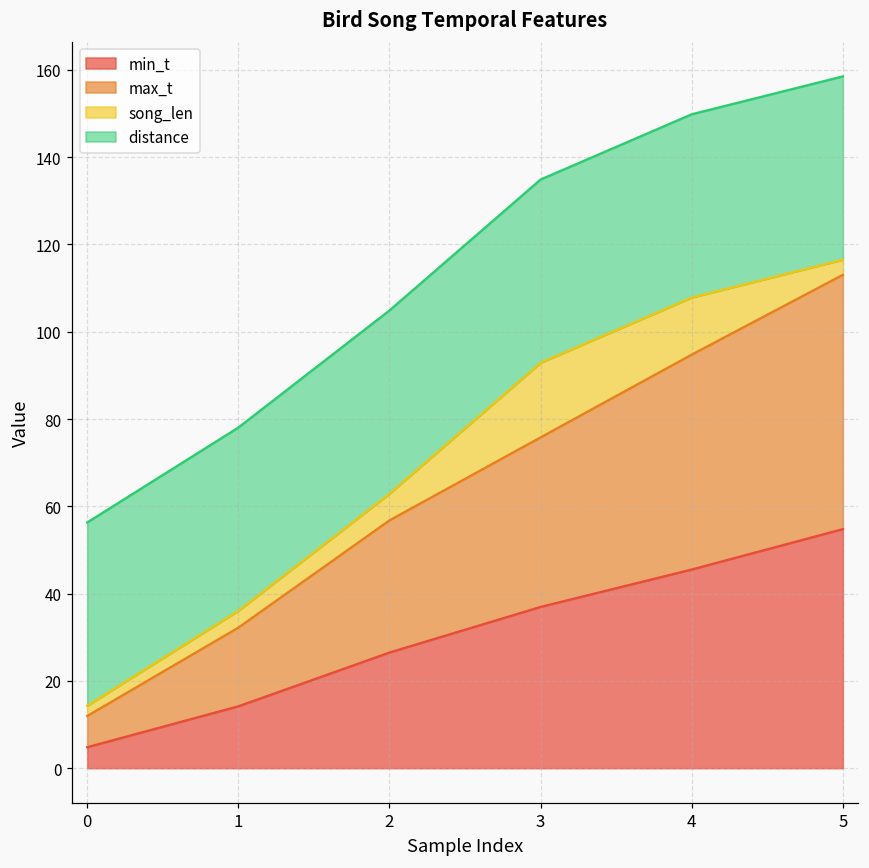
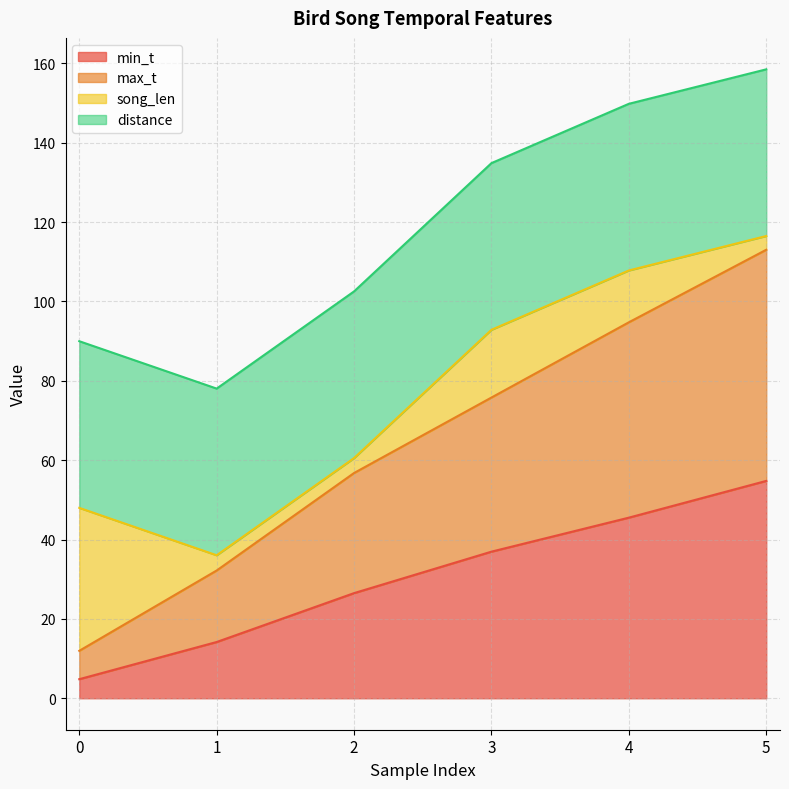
song_len, 0: 2 -> 36
song_len, 2: 6 -> 4
